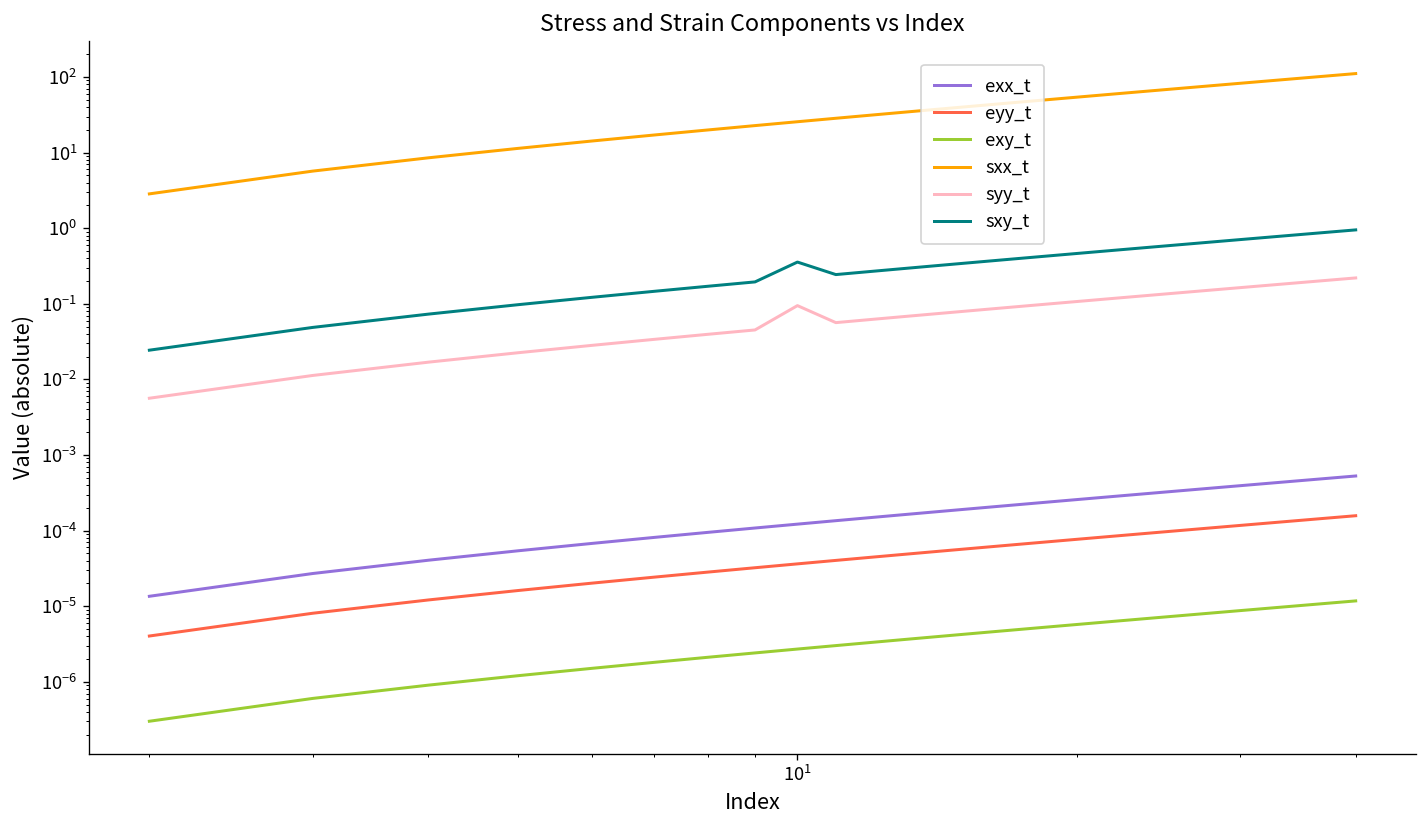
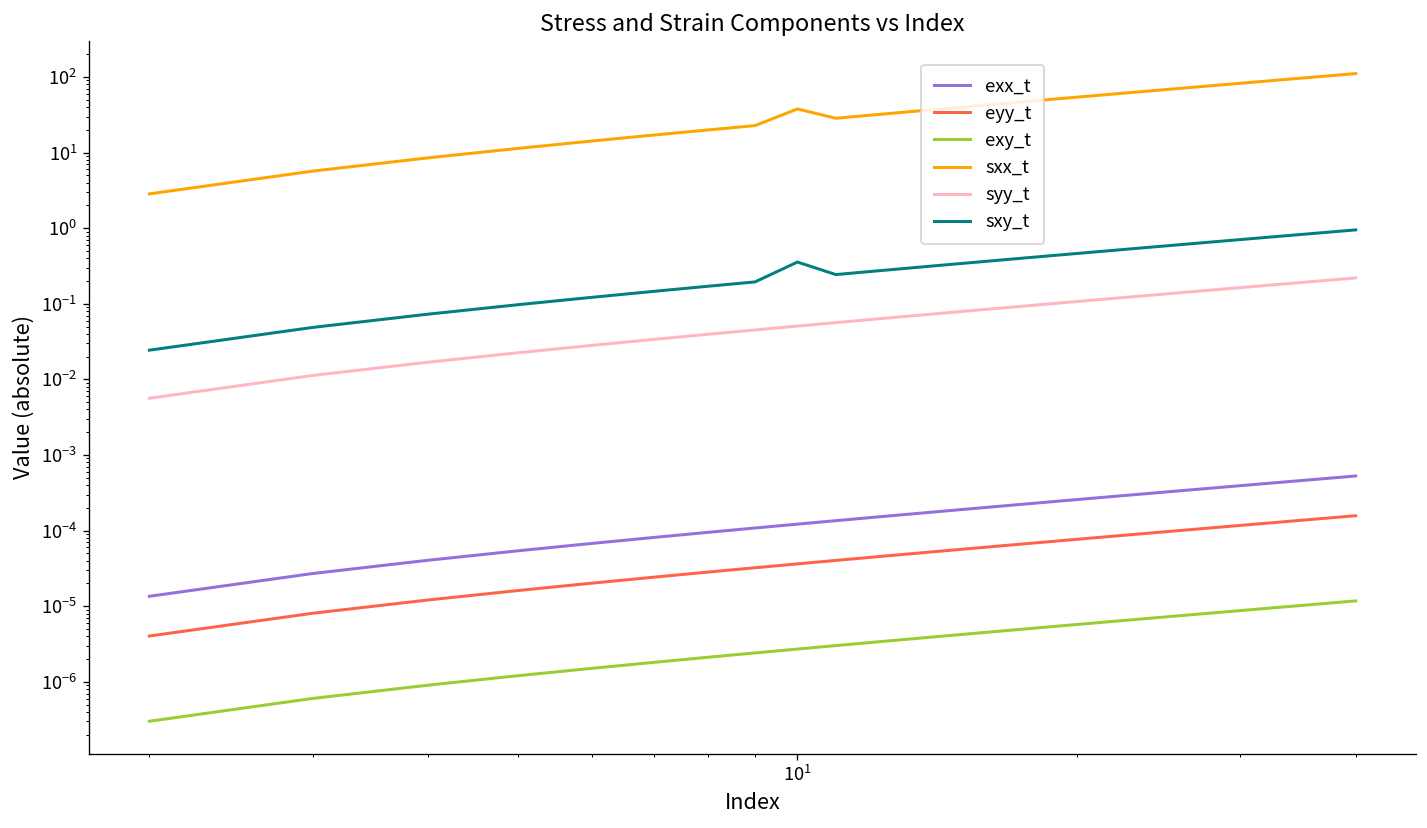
sxx_t, 10^1: 26 -> 40
syy_t, 10^1: 0.09 -> 0.05
